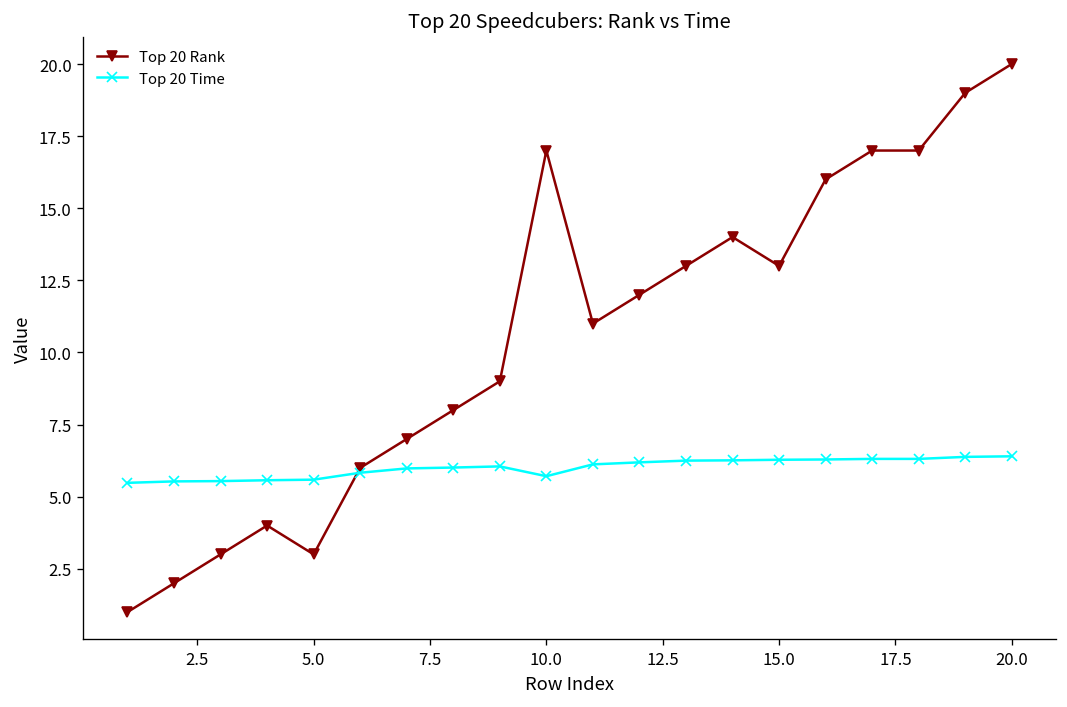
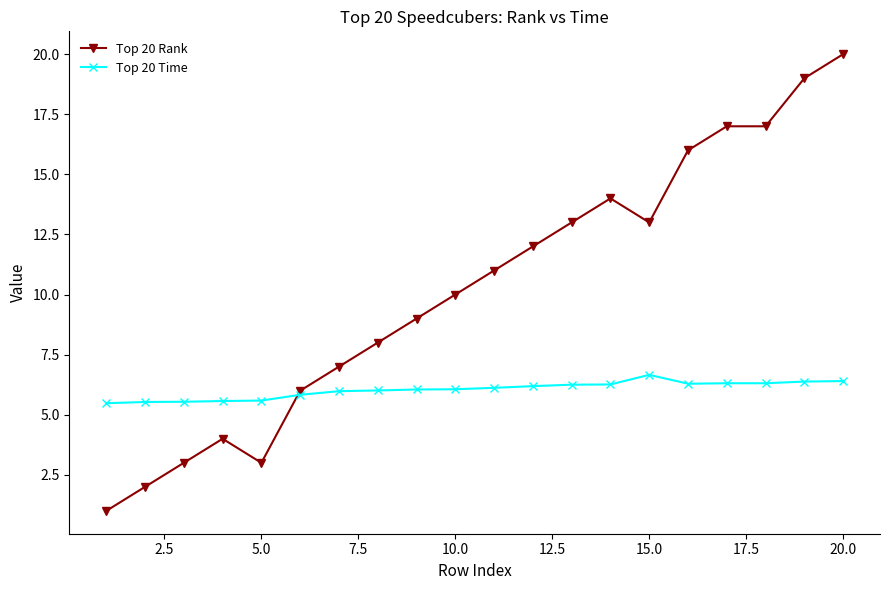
Top 20 Rank, 10.0: 17 -> 10
Top 20 Time, 10.0: 5.7 -> 6.1
Top 20 Time, 15.0: 6.3 -> 6.7
